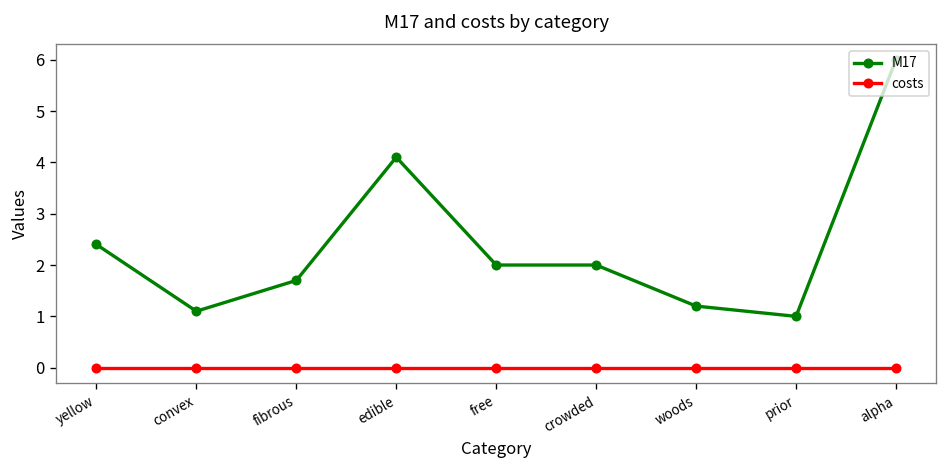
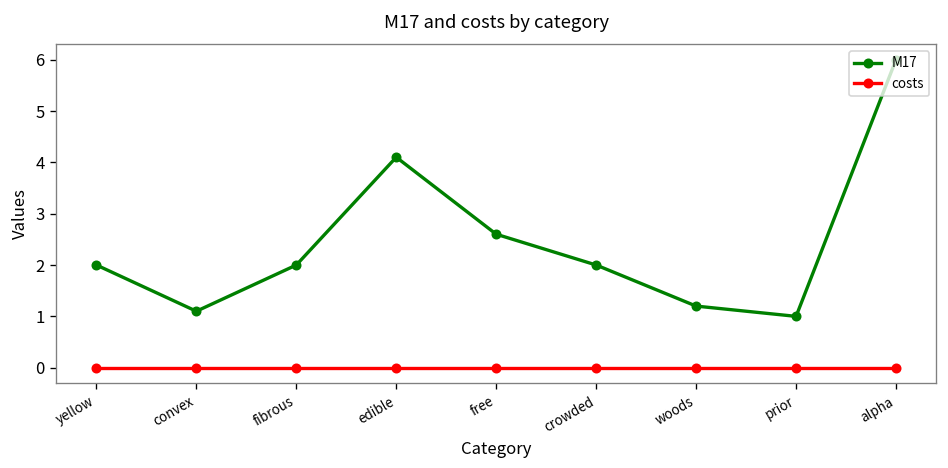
M17, yellow: 2.4 -> 2.0
M17, fibrous: 1.7 -> 2.0
M17, free: 2.0 -> 2.6
